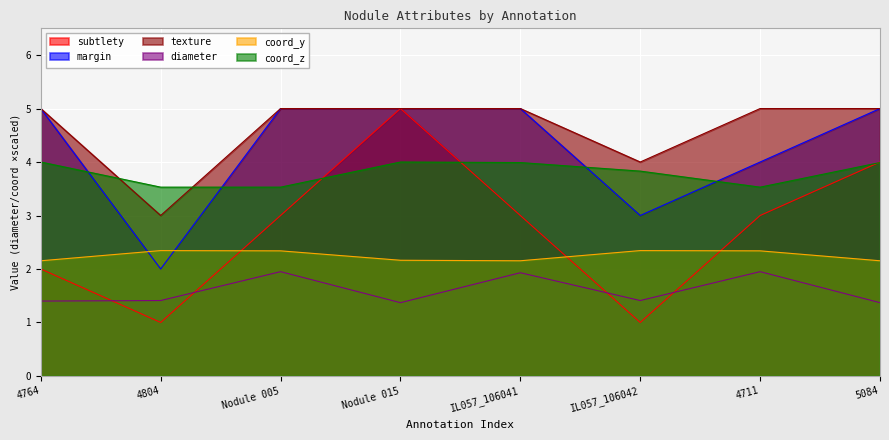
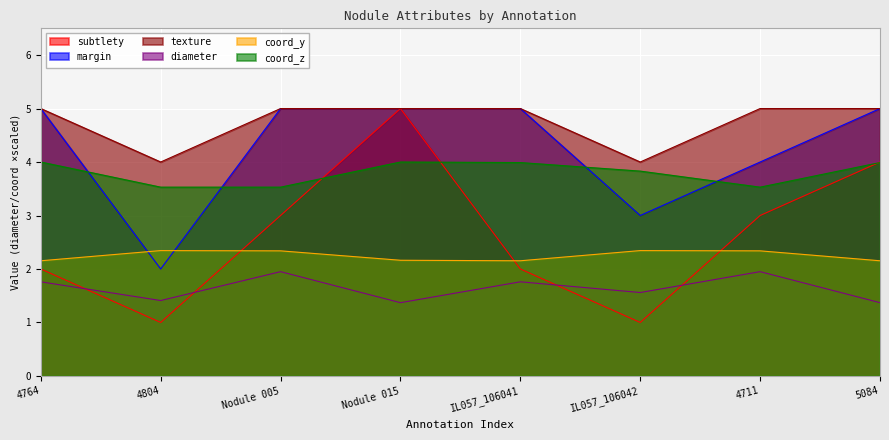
diameter, 4764: 1.4 -> 1.8
texture, 4804: 3 -> 4
subtlety, IL057_106041: 3 -> 2
diameter, IL057_106041: 1.9 -> 1.8
diameter, IL057_106042: 1.4 -> 1.6
